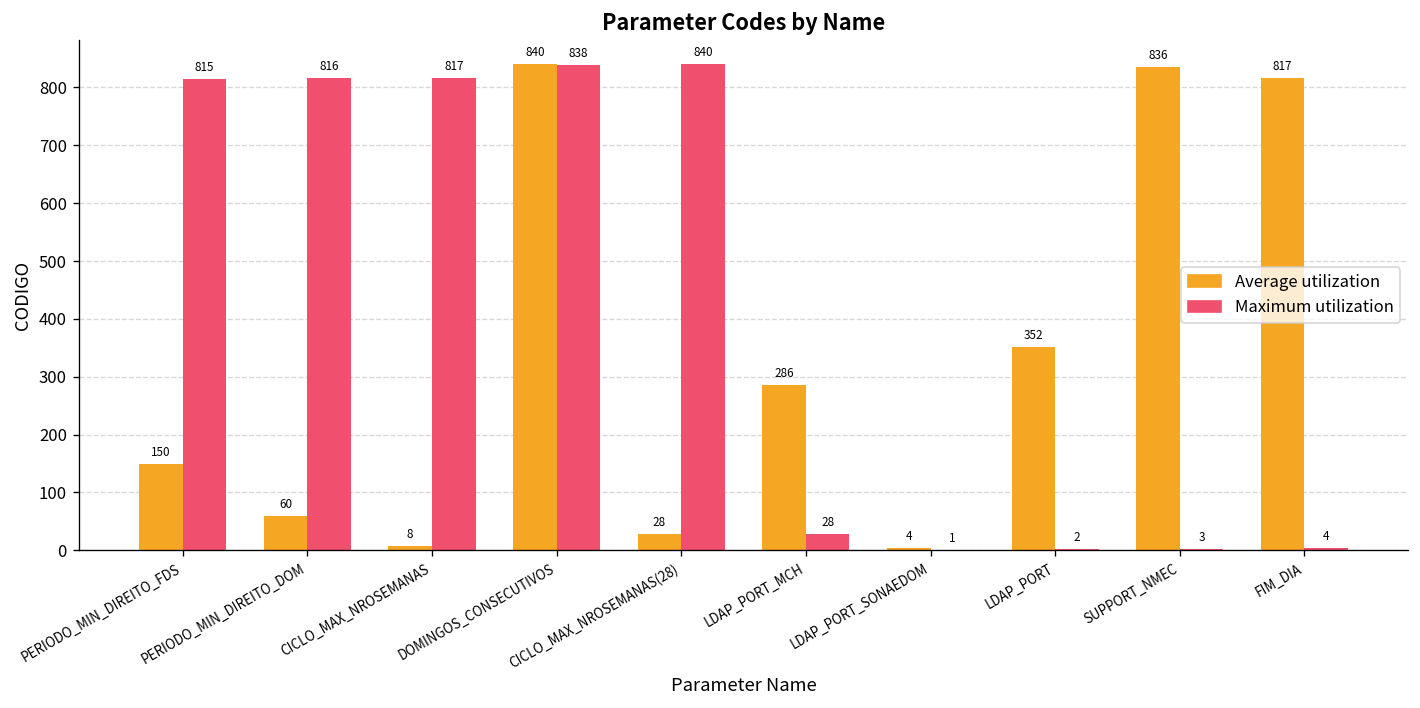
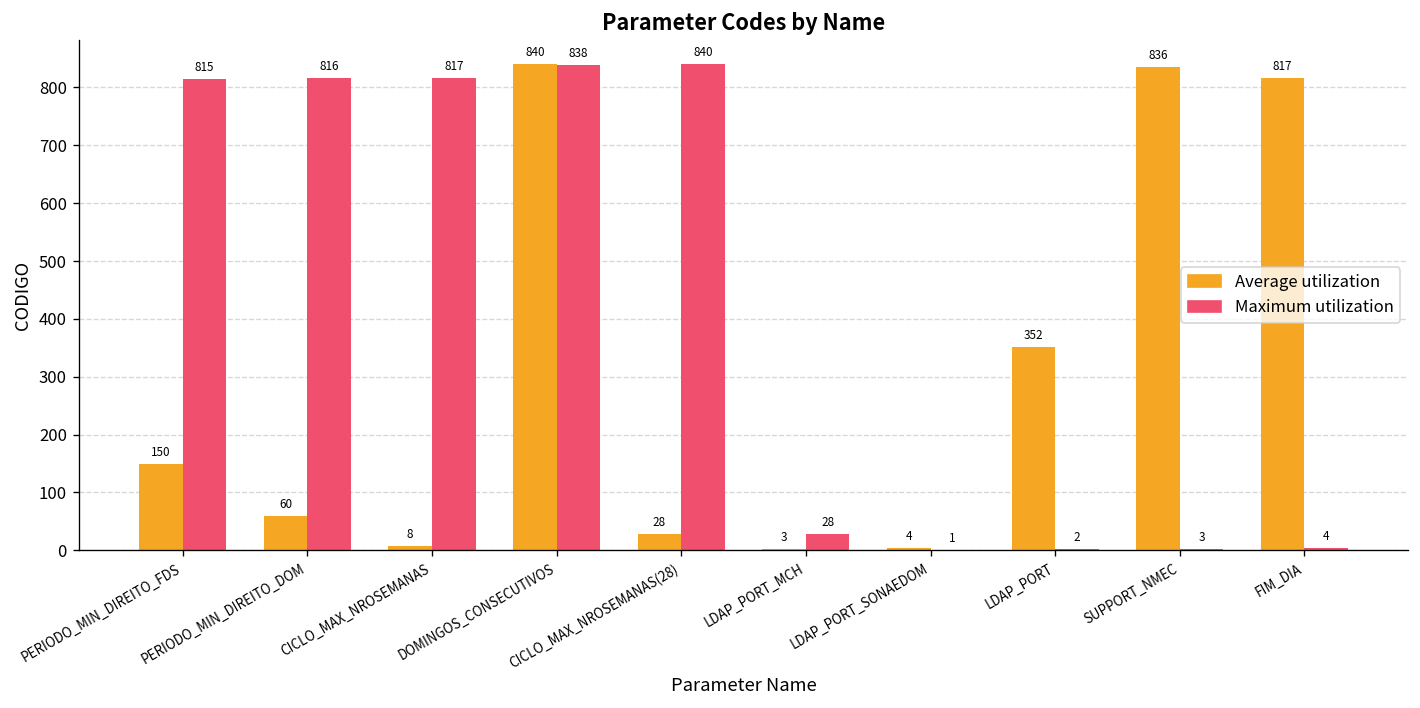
Average utilization, LDAP_PORT_MCH: 286 -> 3
